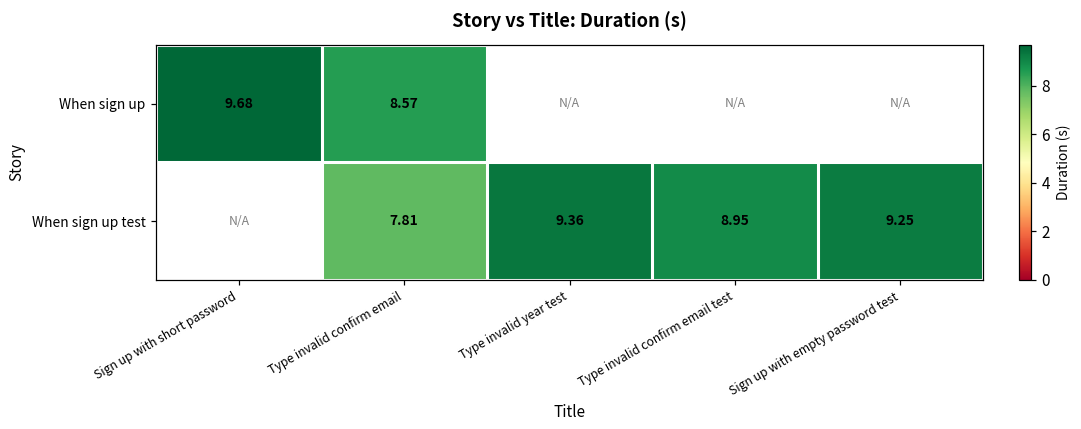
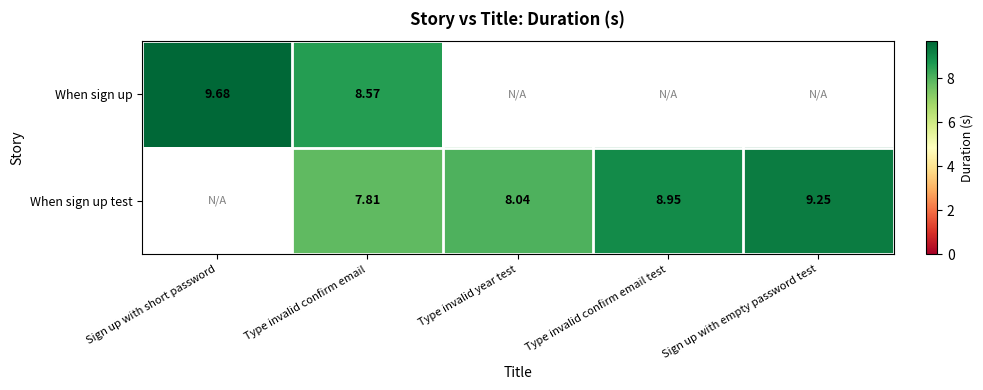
When sign up test, Type invalid year test: 9.36 -> 8.04
